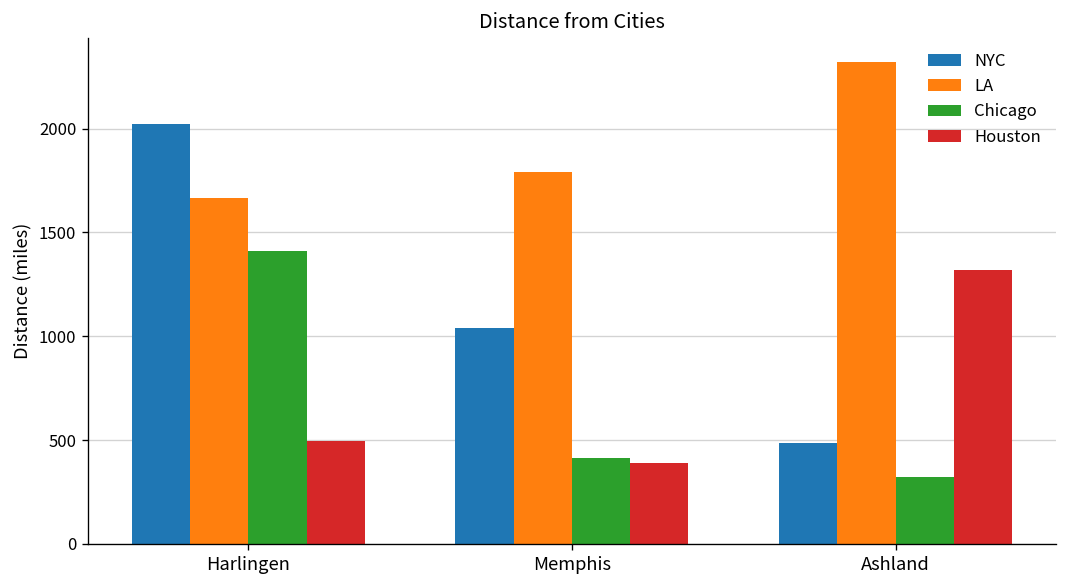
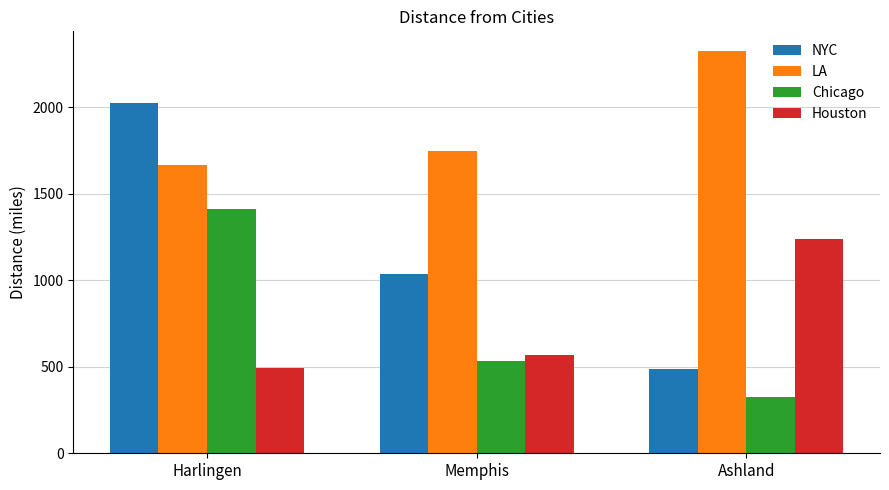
LA, Memphis: 1790 -> 1750
Chicago, Memphis: 410 -> 530
Houston, Memphis: 390 -> 570
Houston, Ashland: 1320 -> 1240
